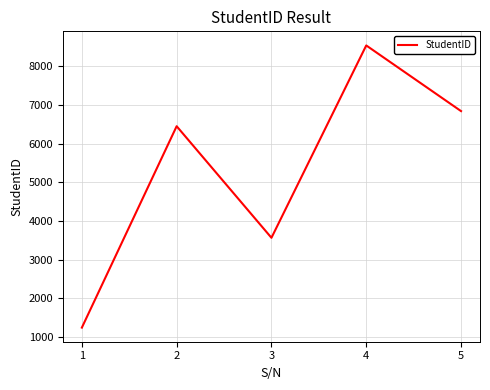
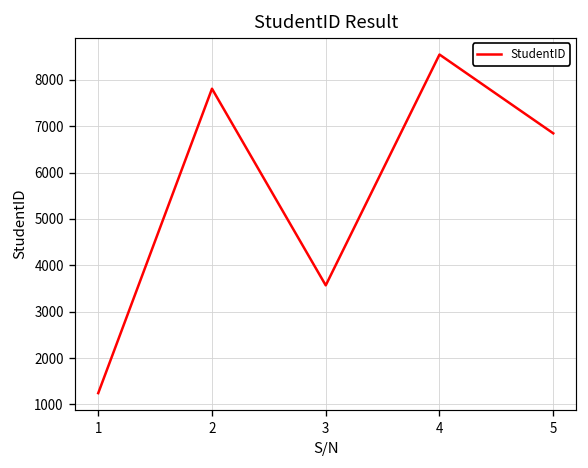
2: 6500 -> 7800
